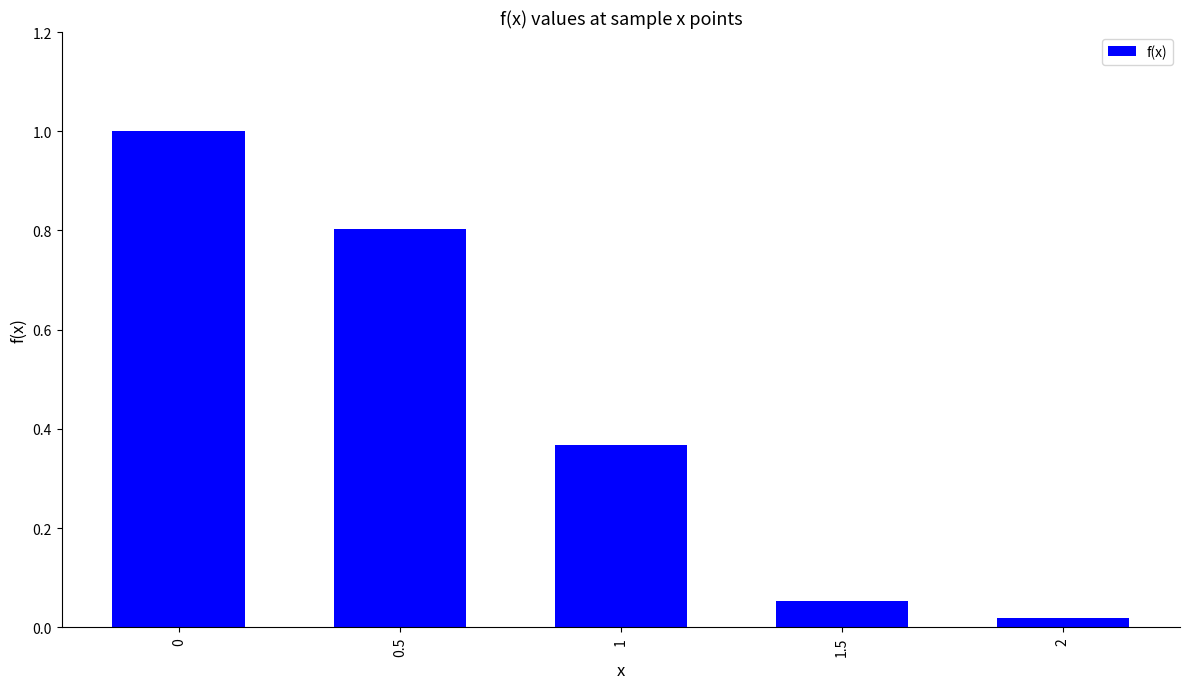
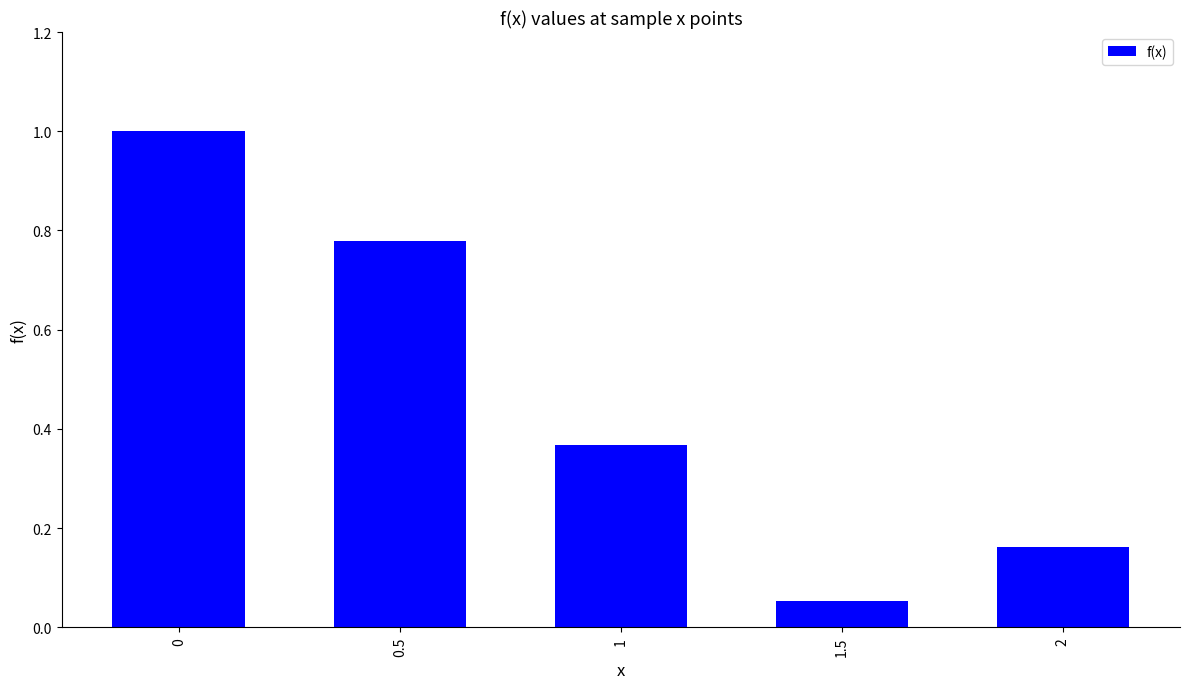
0.5: 0.80 -> 0.78
2: 0.02 -> 0.16
